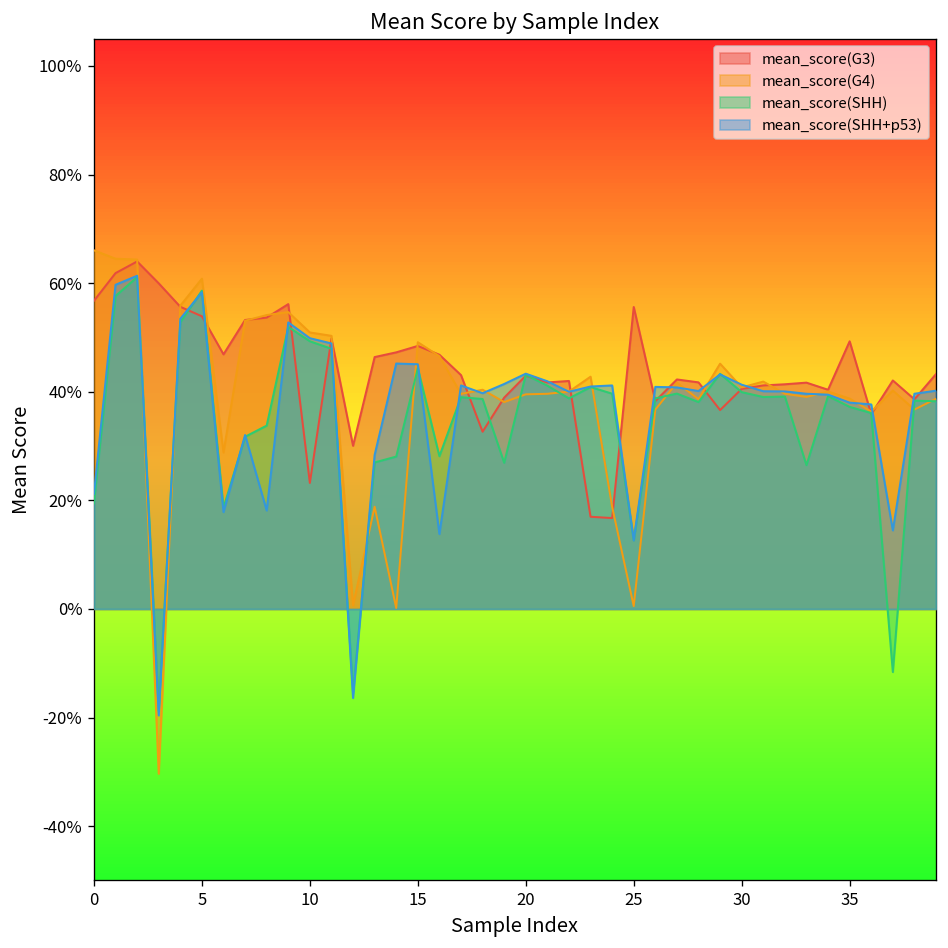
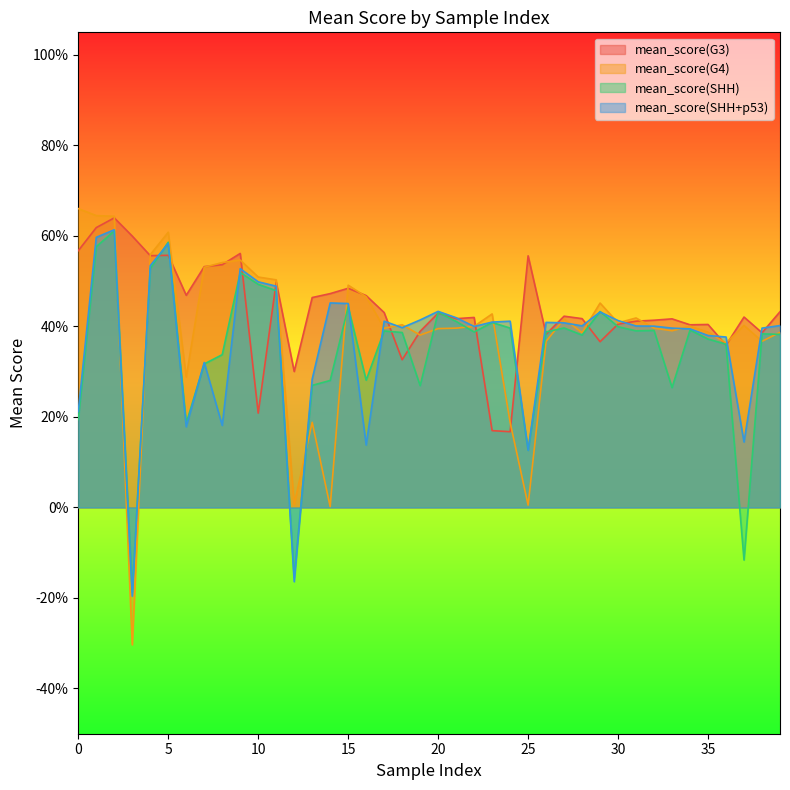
mean_score(G3), 5: 54% -> 56%
mean_score(G3), 10: 23% -> 21%
mean_score(G3), 35: 49% -> 40%
